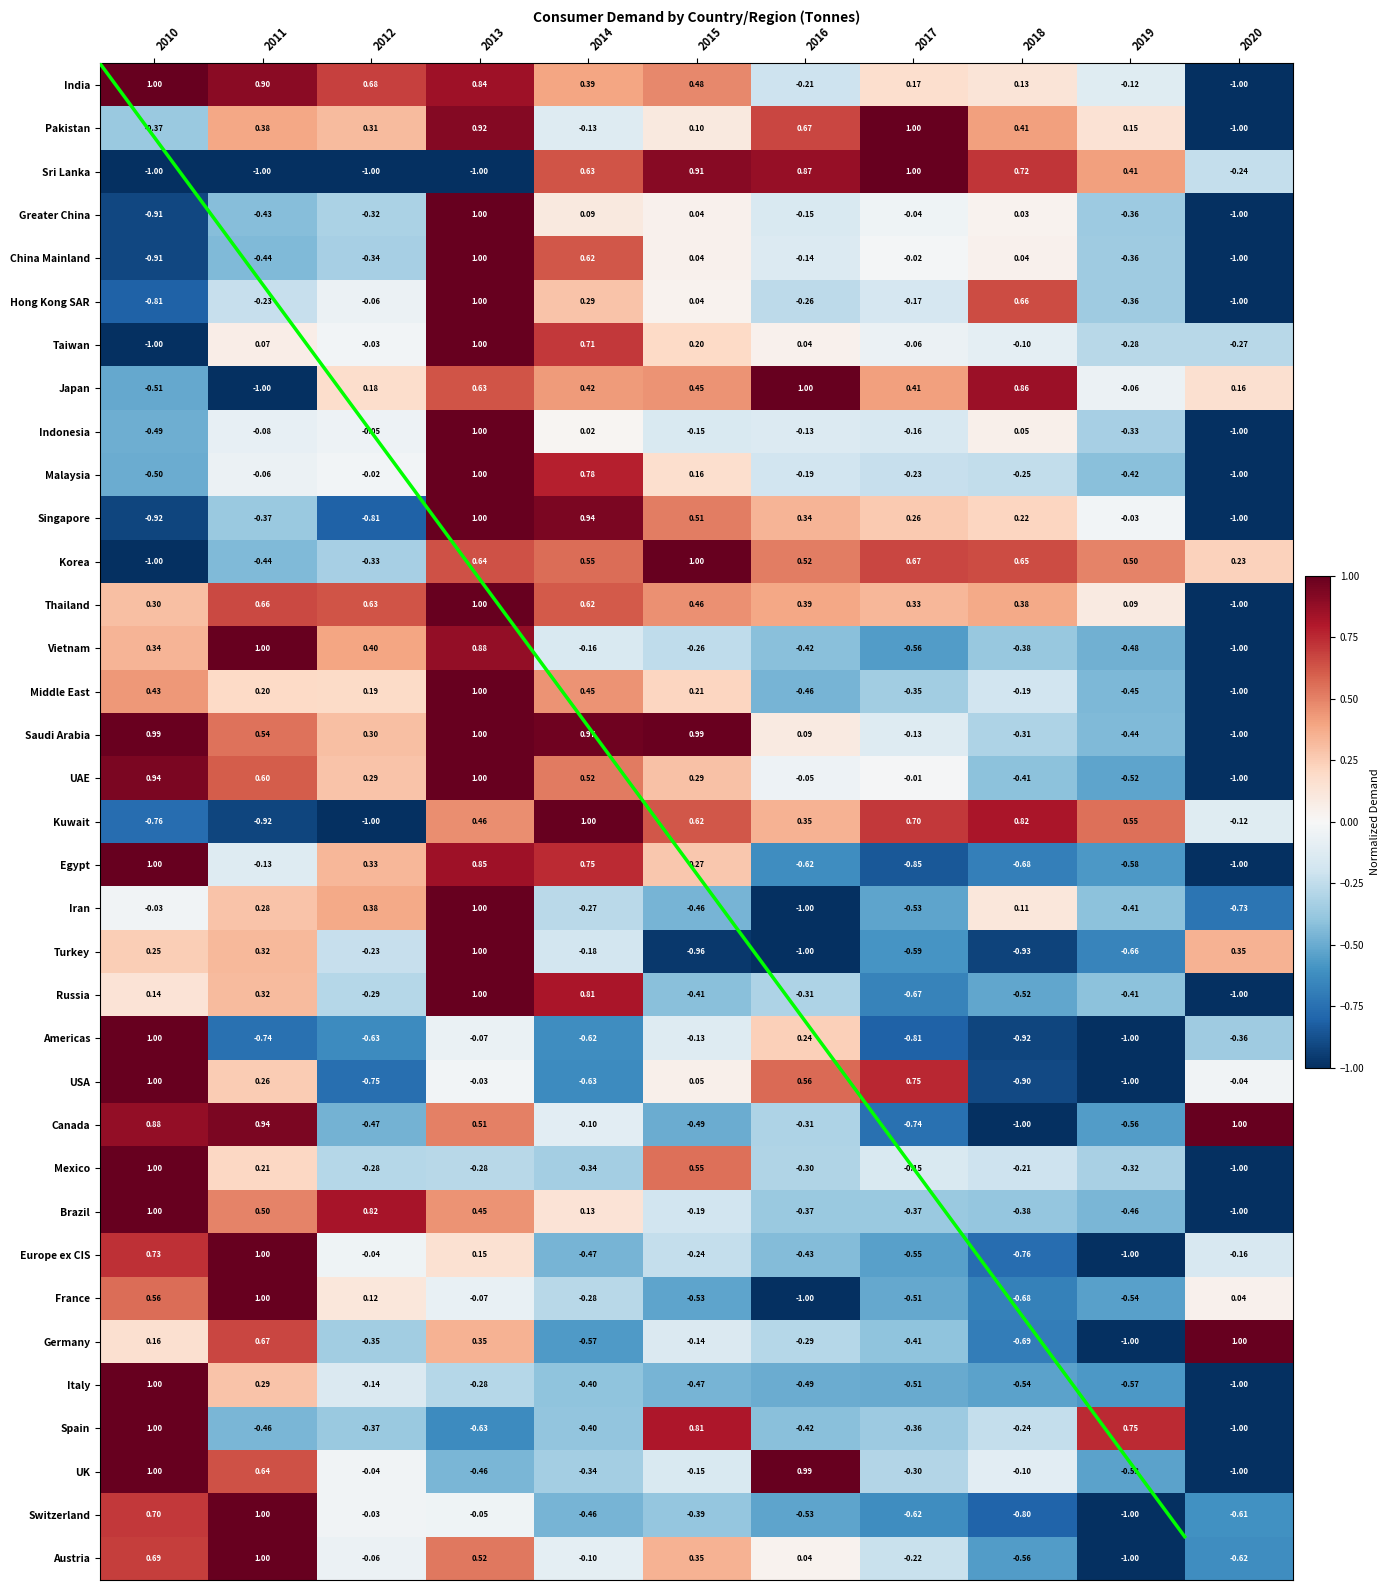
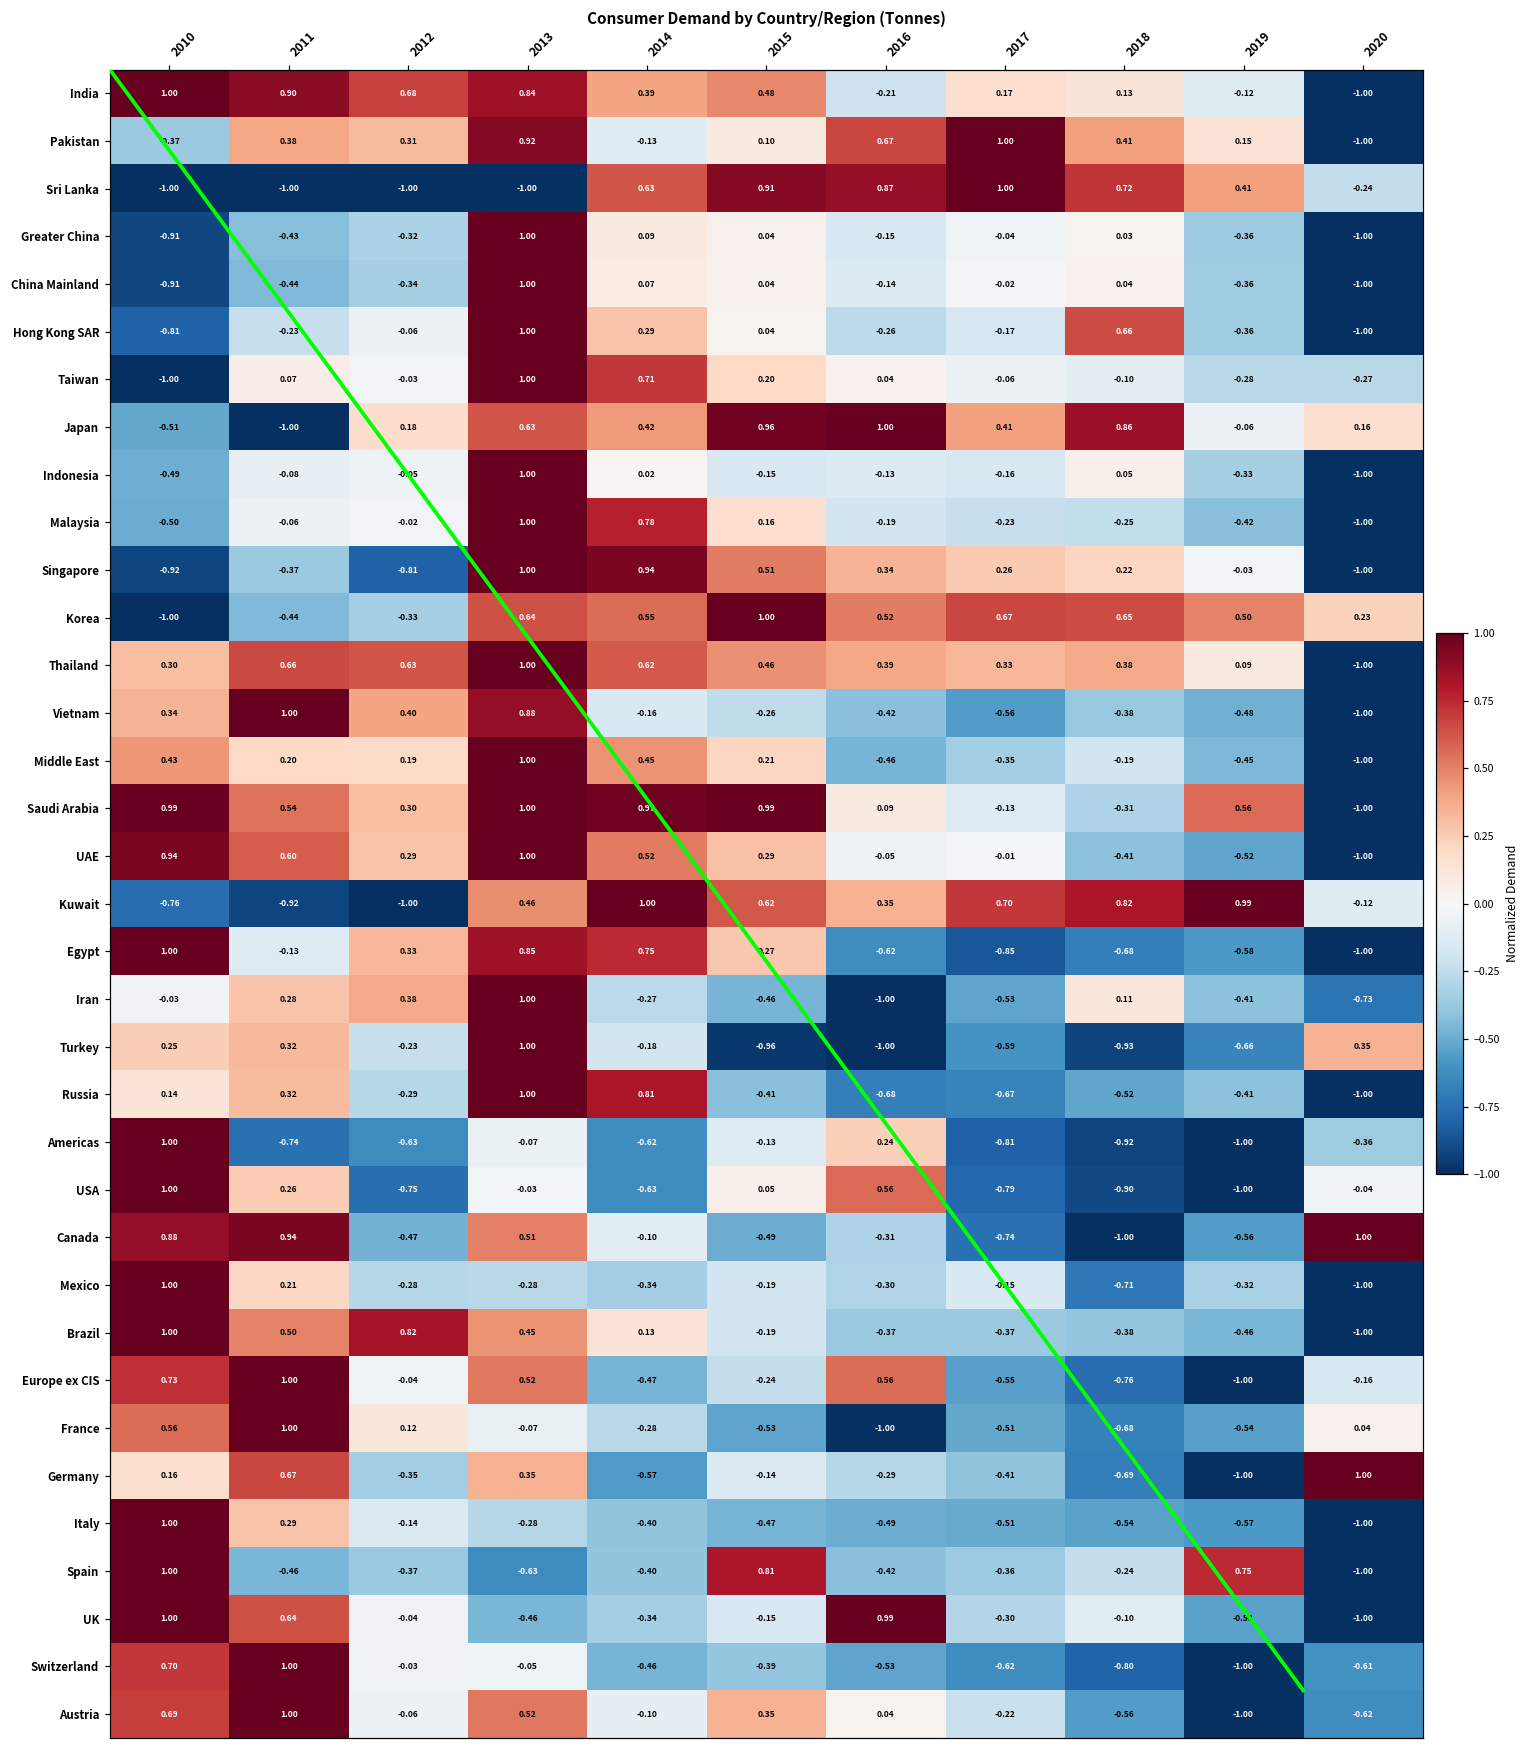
China Mainland, 2014: 0.62 -> 0.07
Japan, 2015: 0.45 -> 0.96
Saudi Arabia, 2019: -0.44 -> 0.56
Kuwait, 2019: 0.55 -> 0.99
Russia, 2016: -0.31 -> -0.68
USA, 2017: 0.75 -> -0.79
Mexico, 2015: 0.55 -> -0.19
Mexico, 2018: -0.21 -> -0.71
Europe ex CIS, 2013: 0.15 -> 0.52
Europe ex CIS, 2016: -0.43 -> 0.56
